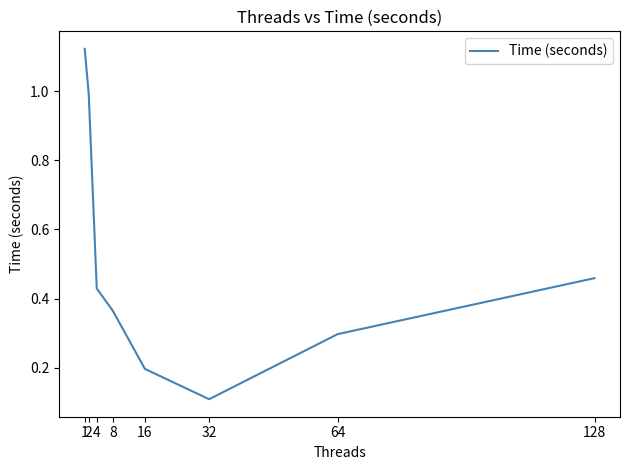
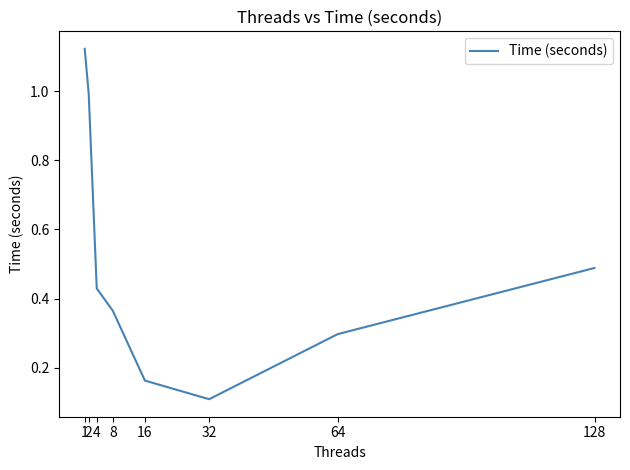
16: 0.20 -> 0.16
128: 0.46 -> 0.49
